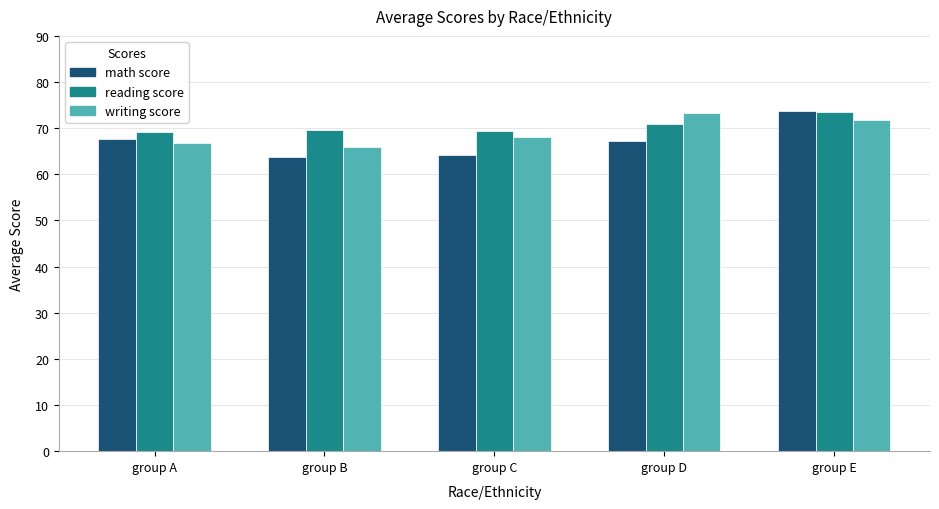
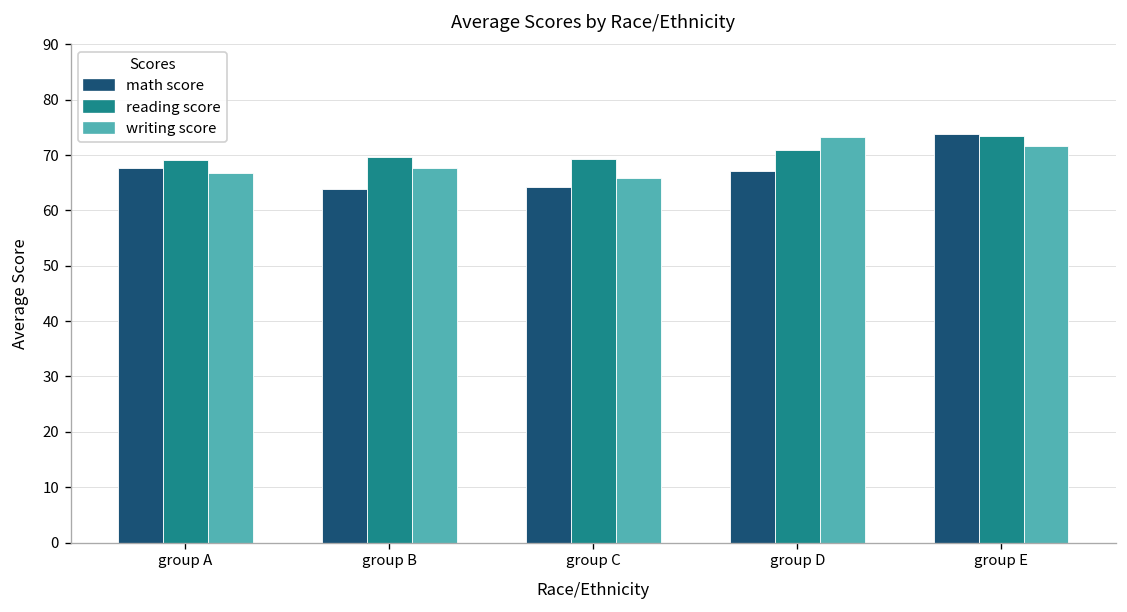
writing score, group B: 66 -> 68
writing score, group C: 68 -> 66
